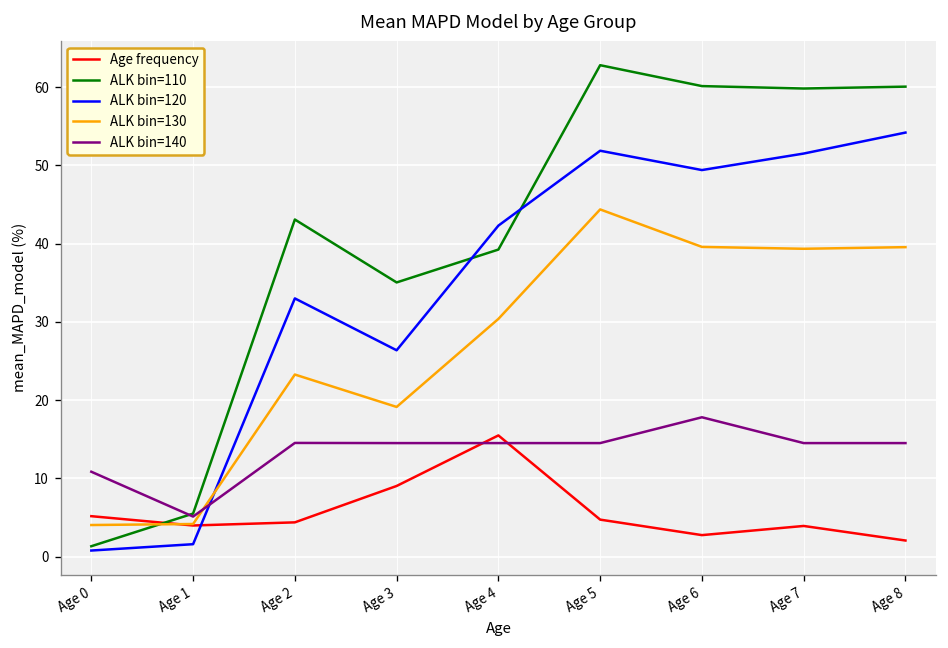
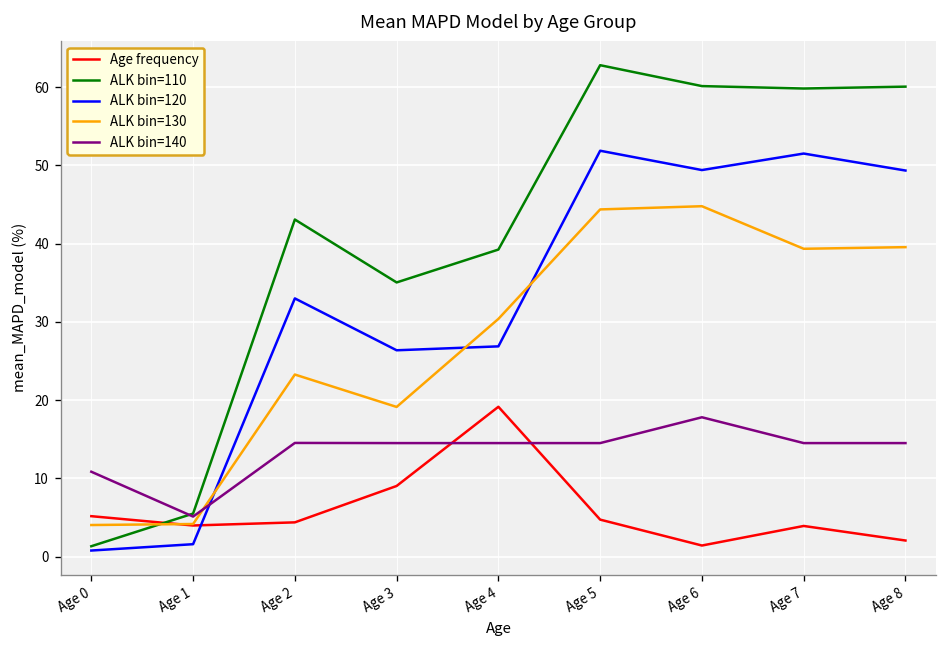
Age frequency, Age 4: 15 -> 19
ALK bin=120, Age 4: 42 -> 27
Age frequency, Age 6: 3 -> 1
ALK bin=130, Age 6: 40 -> 45
ALK bin=120, Age 8: 54 -> 49
